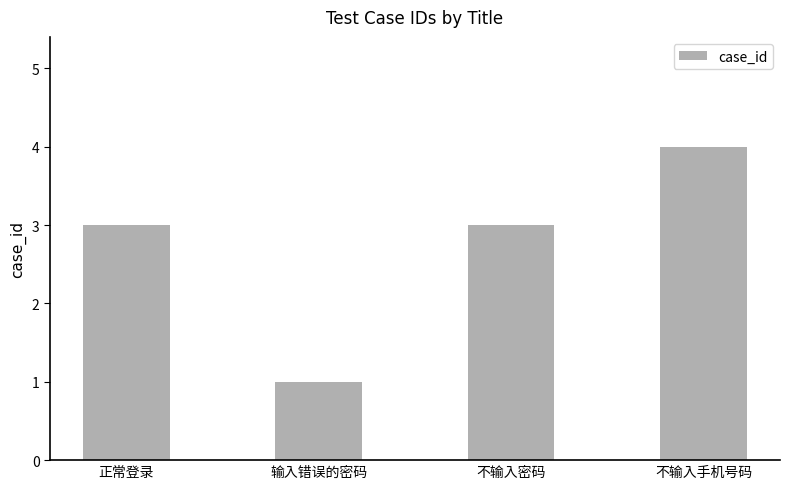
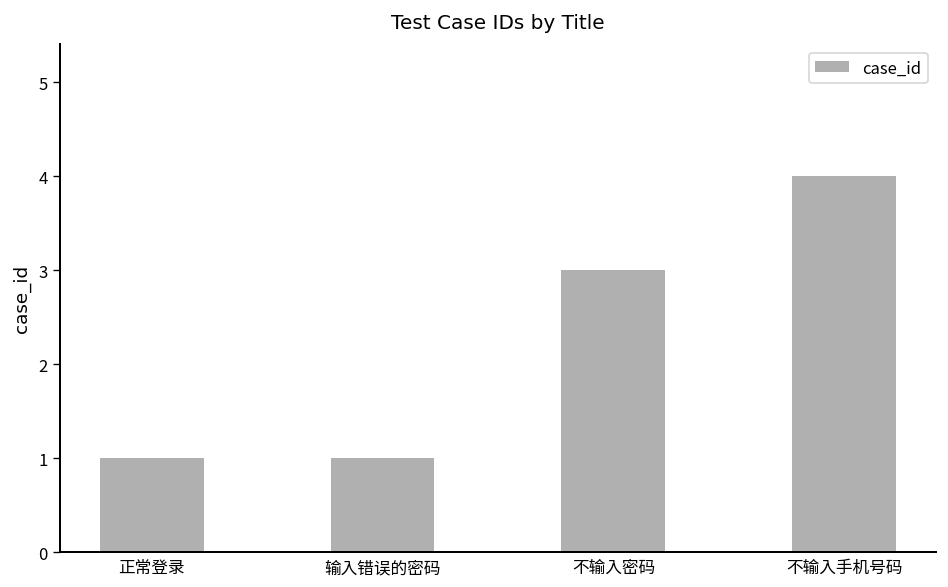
正常登录: 3 -> 1
